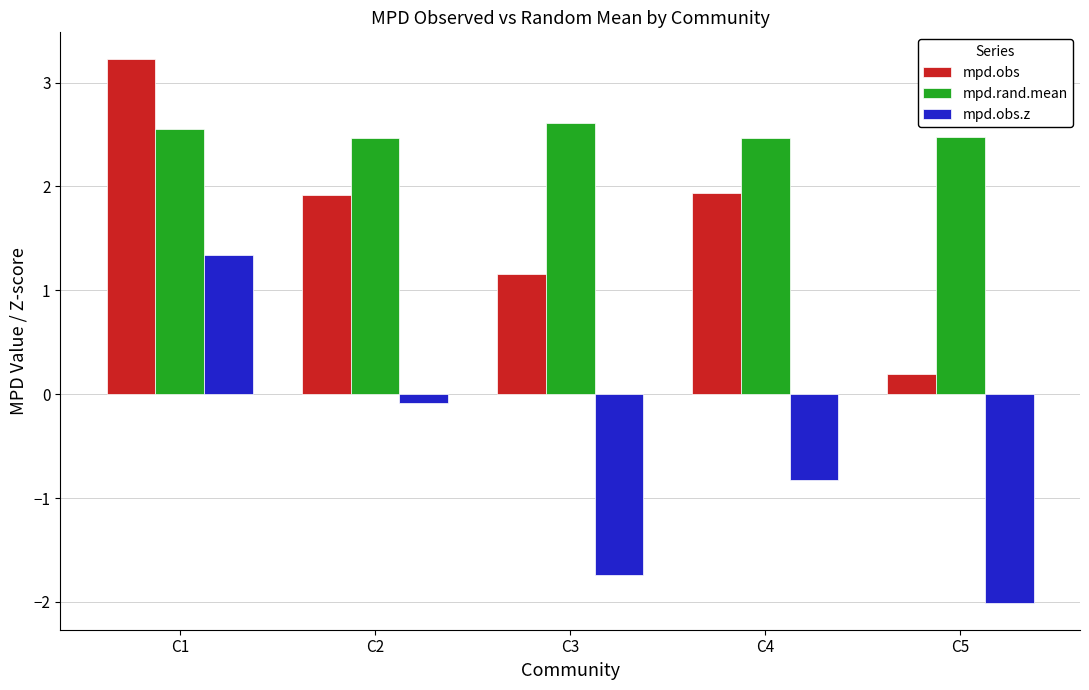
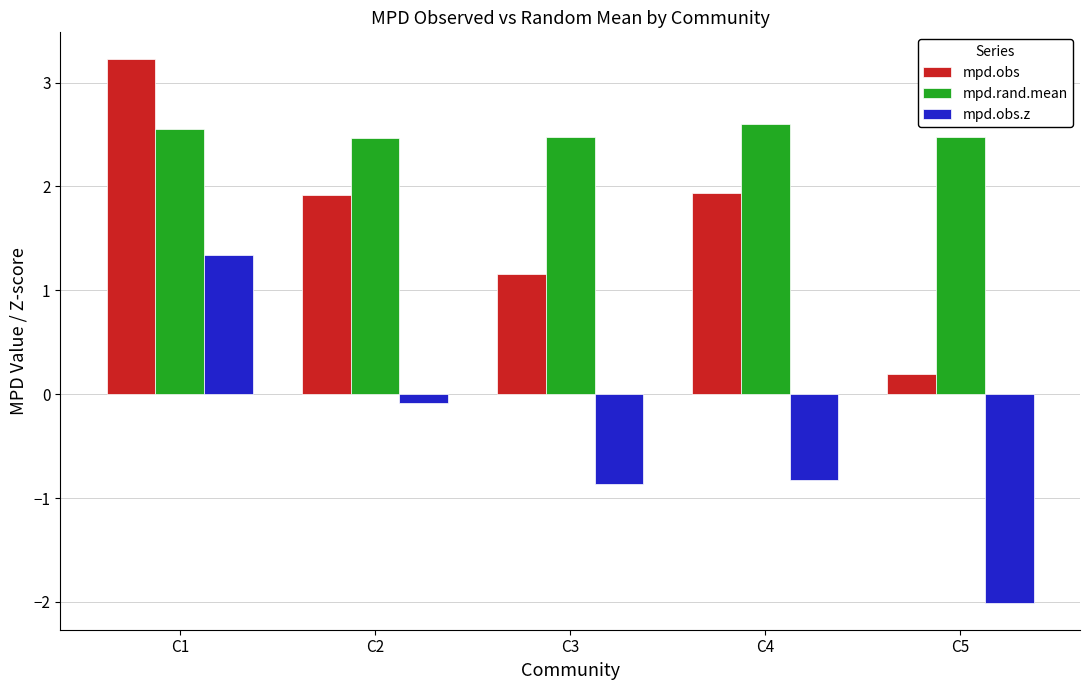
mpd.rand.mean, C3: 2.61 -> 2.47
mpd.obs.z, C3: -1.74 -> -0.86
mpd.rand.mean, C4: 2.47 -> 2.60
